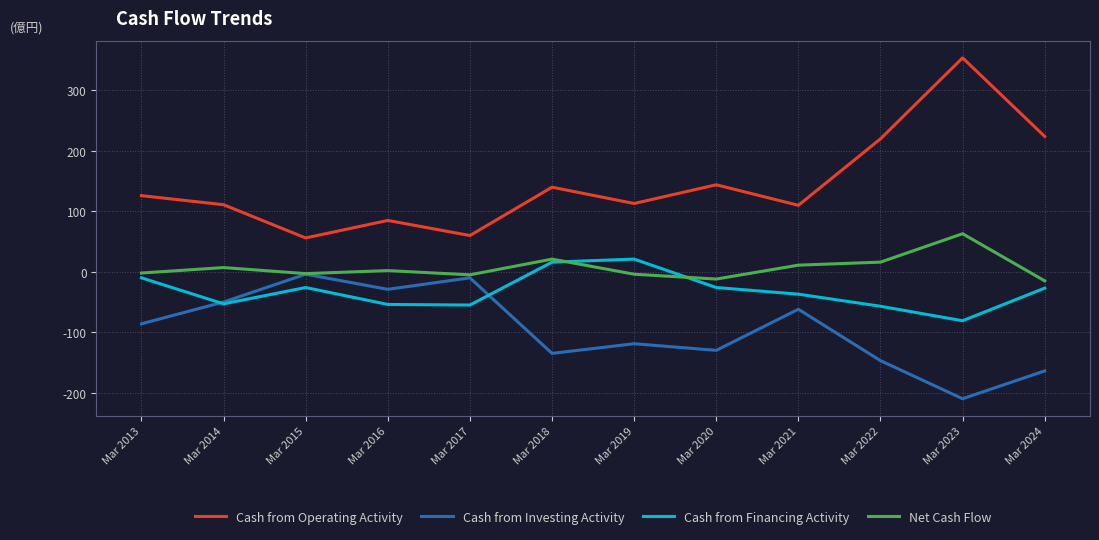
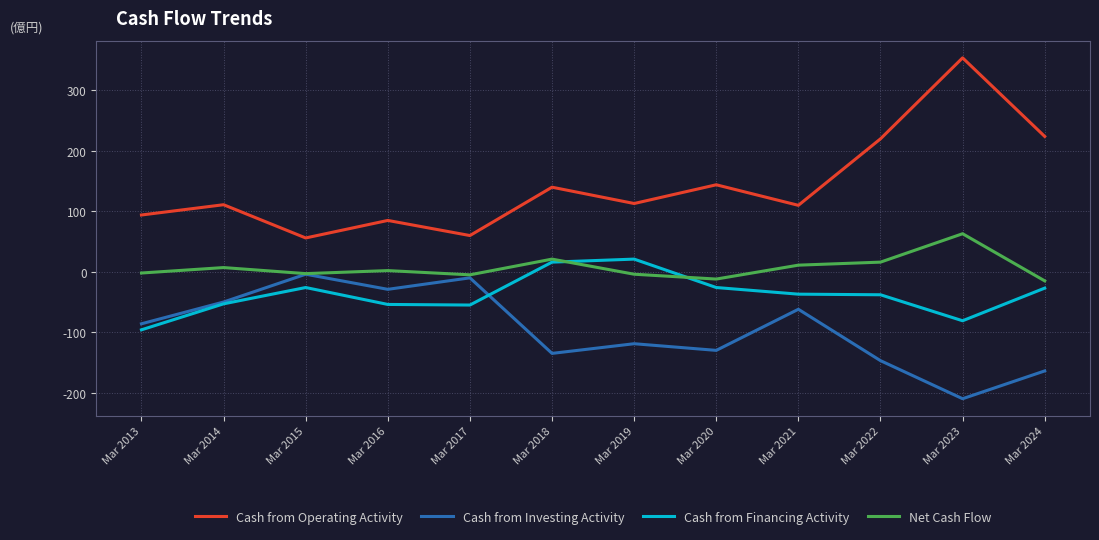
Cash from Operating Activity, Mar 2013: 130 -> 90
Cash from Financing Activity, Mar 2013: -10 -> -100
Cash from Financing Activity, Mar 2022: -60 -> -40
